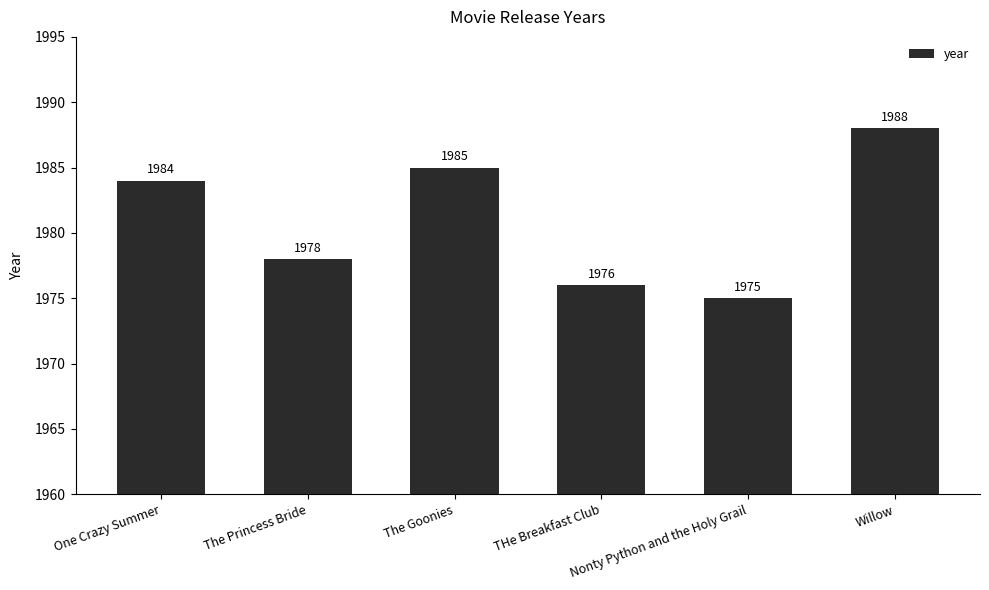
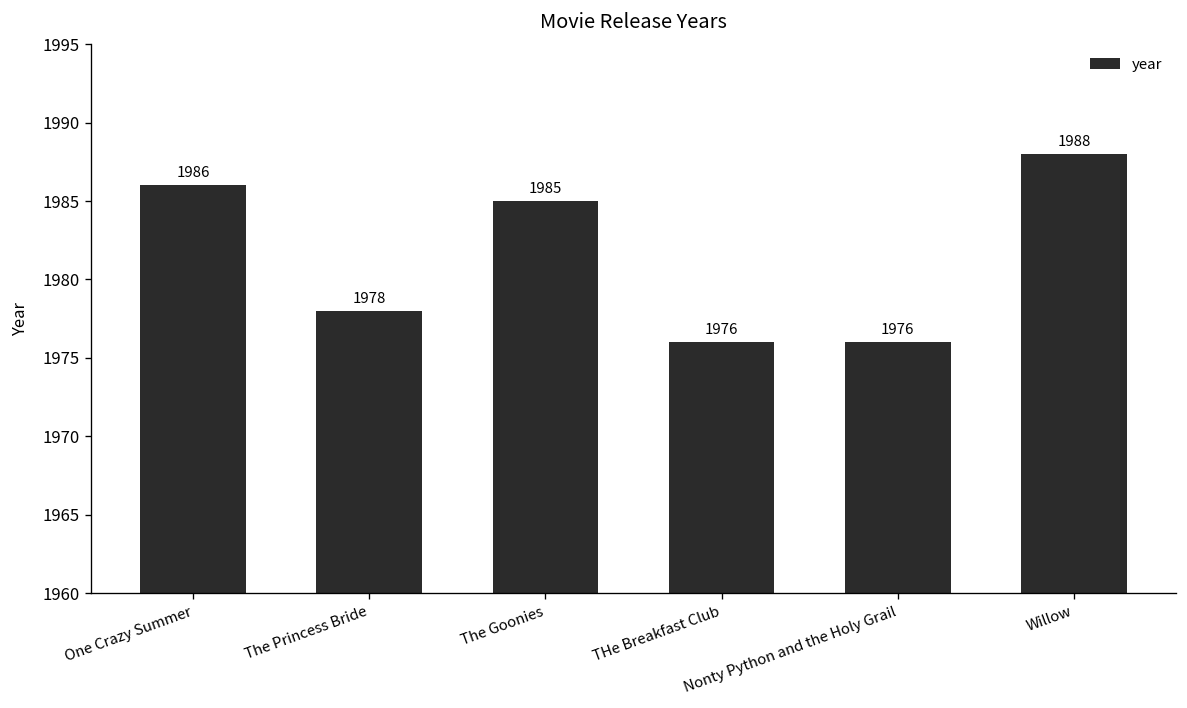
One Crazy Summer: 1984 -> 1986
Nonty Python and the Holy Grail: 1975 -> 1976
